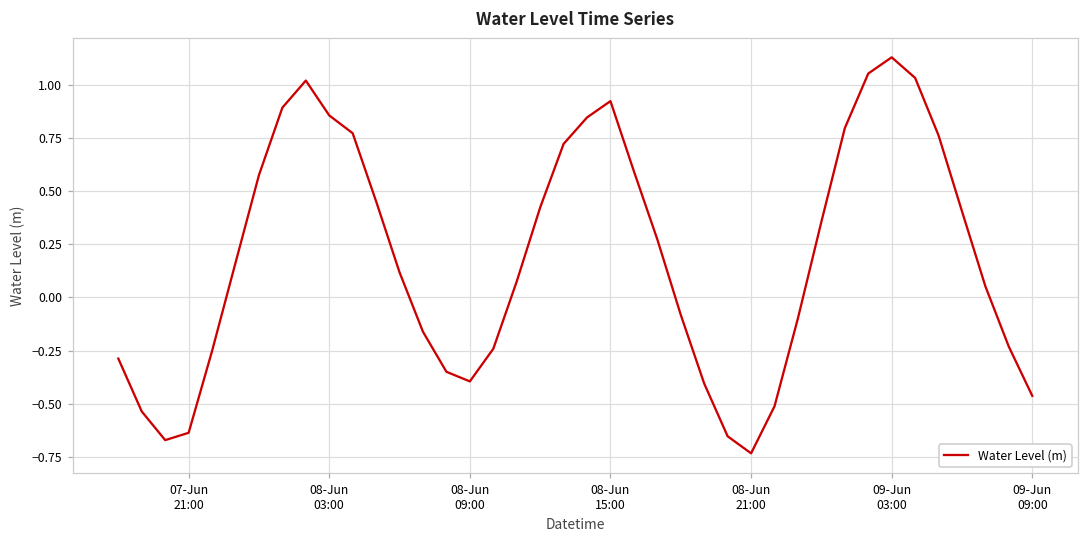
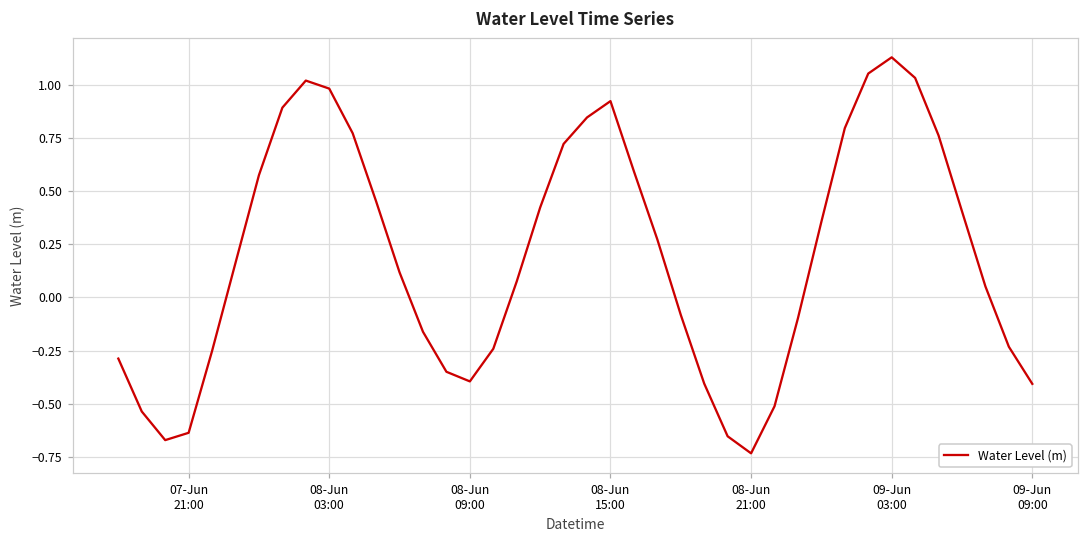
08-Jun 03:00: 0.86 -> 0.98
09-Jun 09:00: -0.46 -> -0.41
